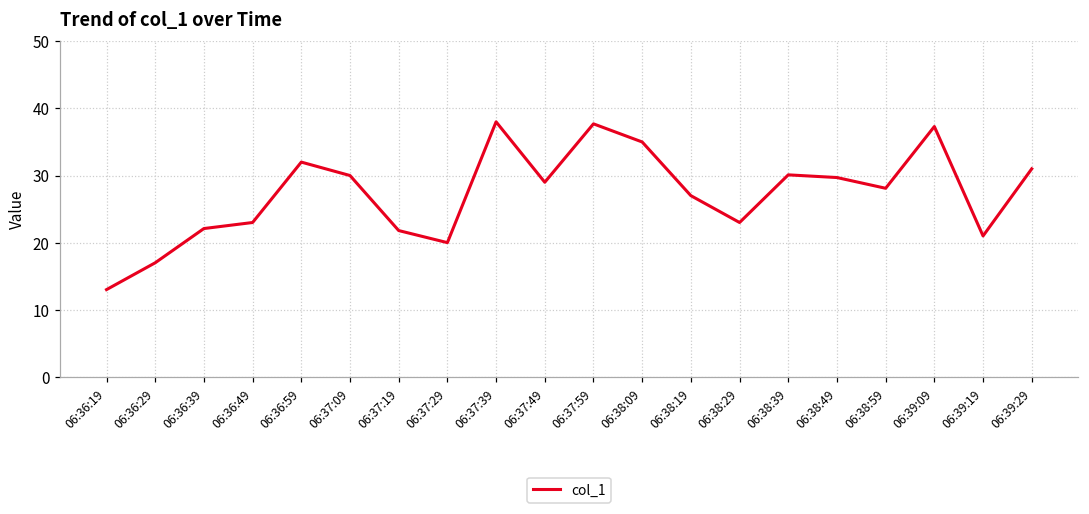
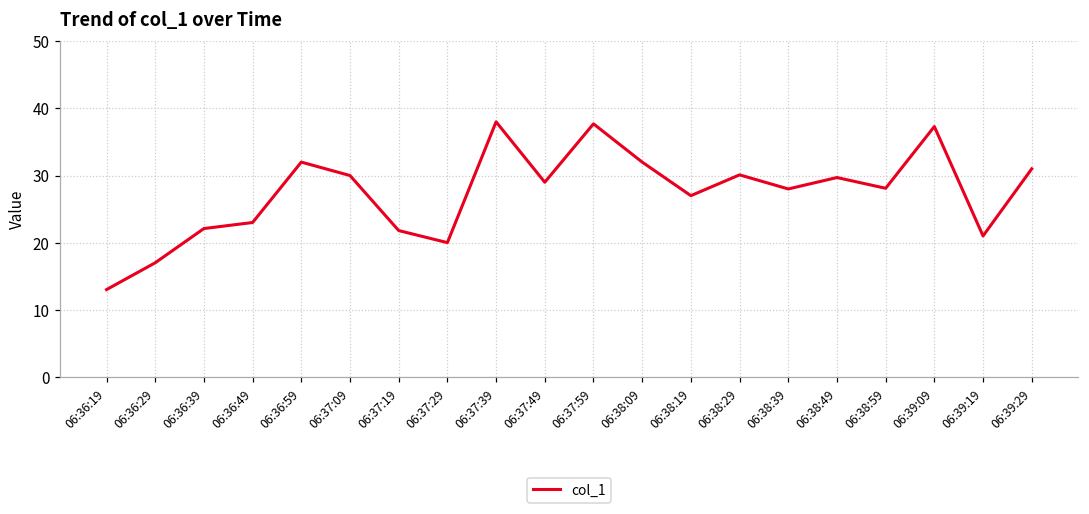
06:38:09: 35 -> 32
06:38:29: 23 -> 30
06:38:39: 30 -> 28
